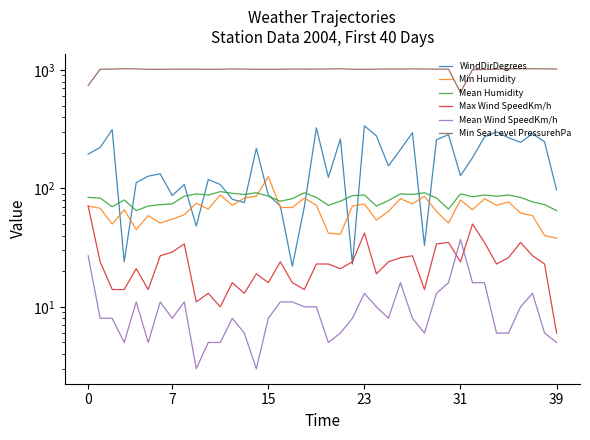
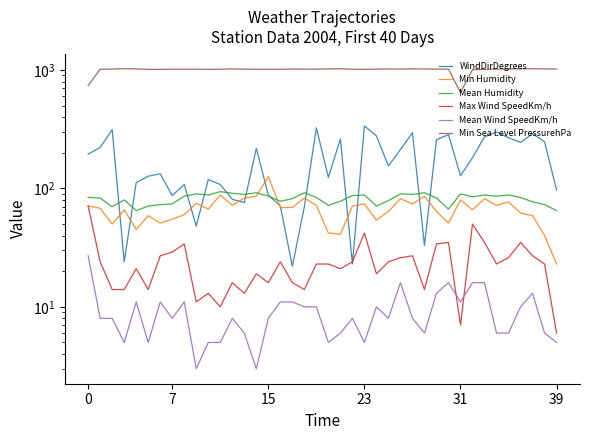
Mean Wind SpeedKm/h, 23: 13 -> 5
Max Wind SpeedKm/h, 31: 24 -> 7
Mean Wind SpeedKm/h, 31: 37 -> 11
Min Humidity, 39: 38 -> 23
